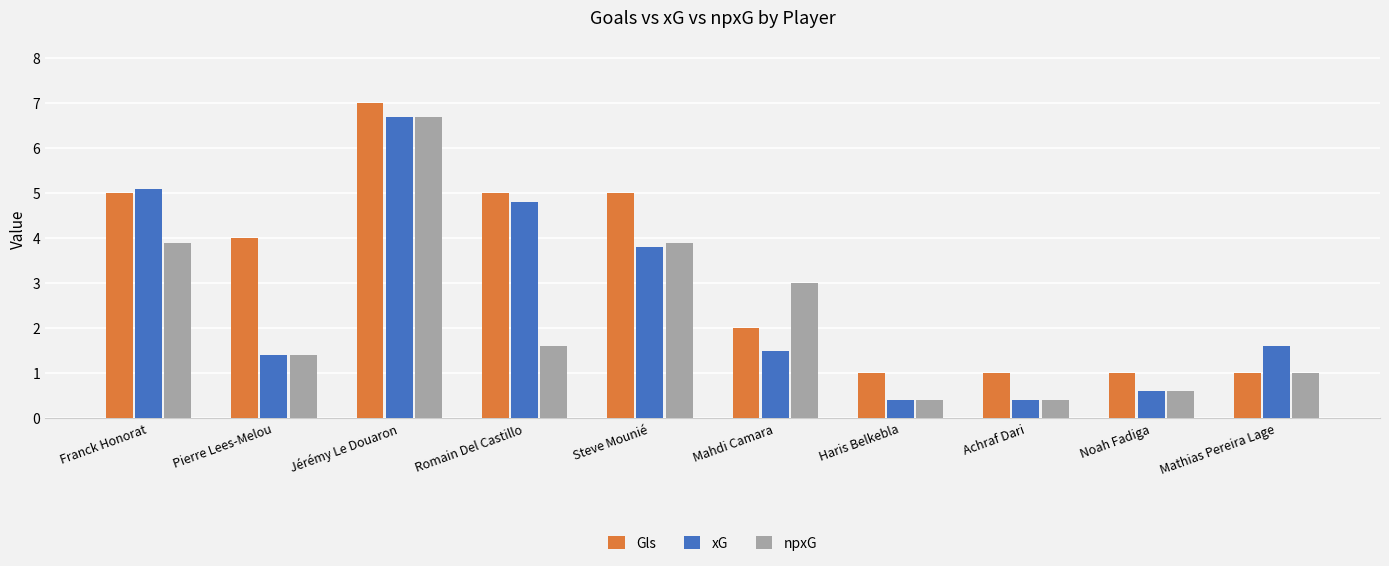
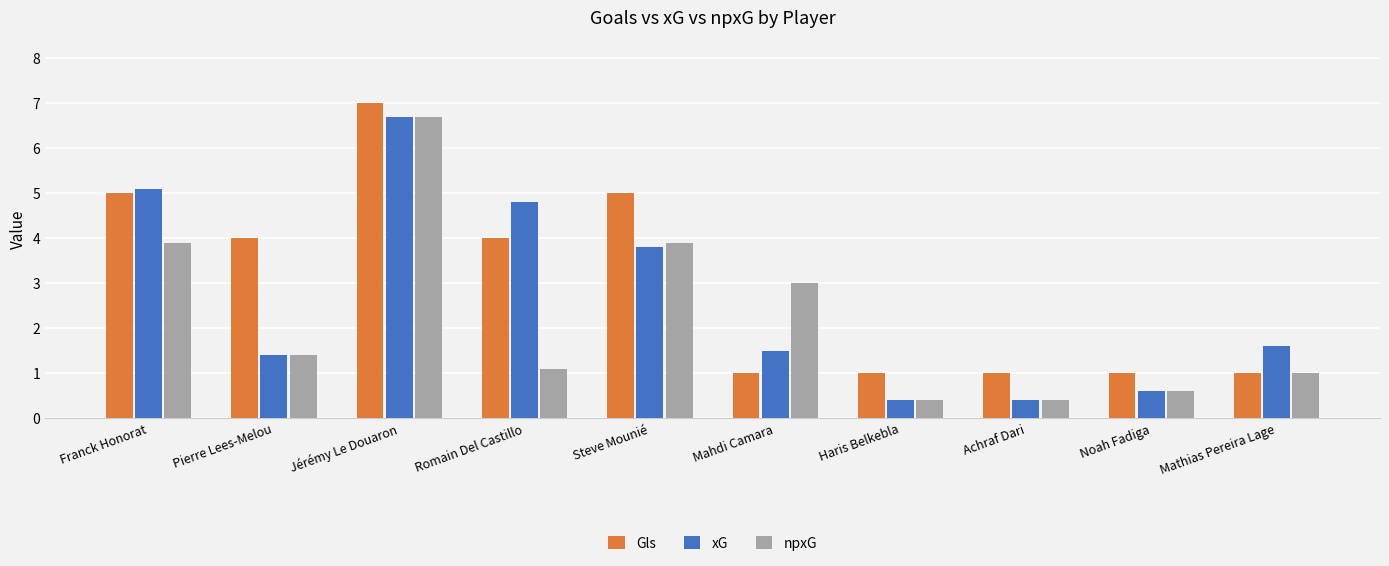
Gls, Romain Del Castillo: 5 -> 4
npxG, Romain Del Castillo: 1.6 -> 1.1
Gls, Mahdi Camara: 2 -> 1
